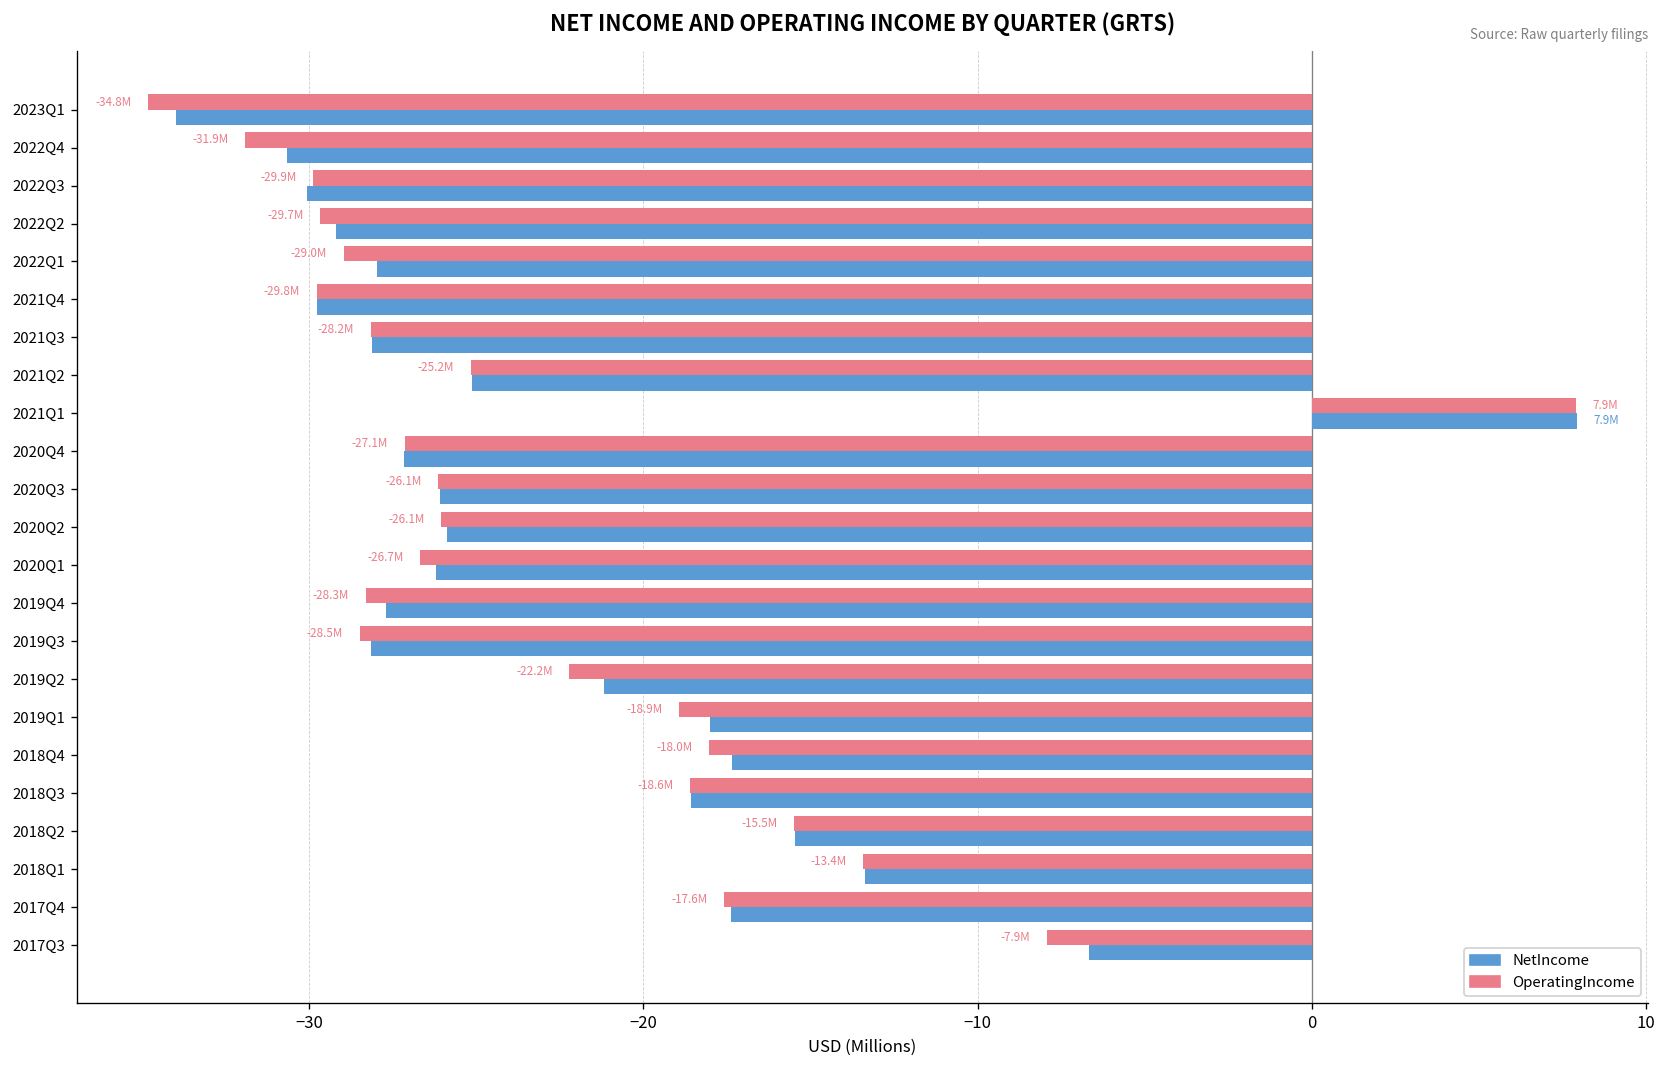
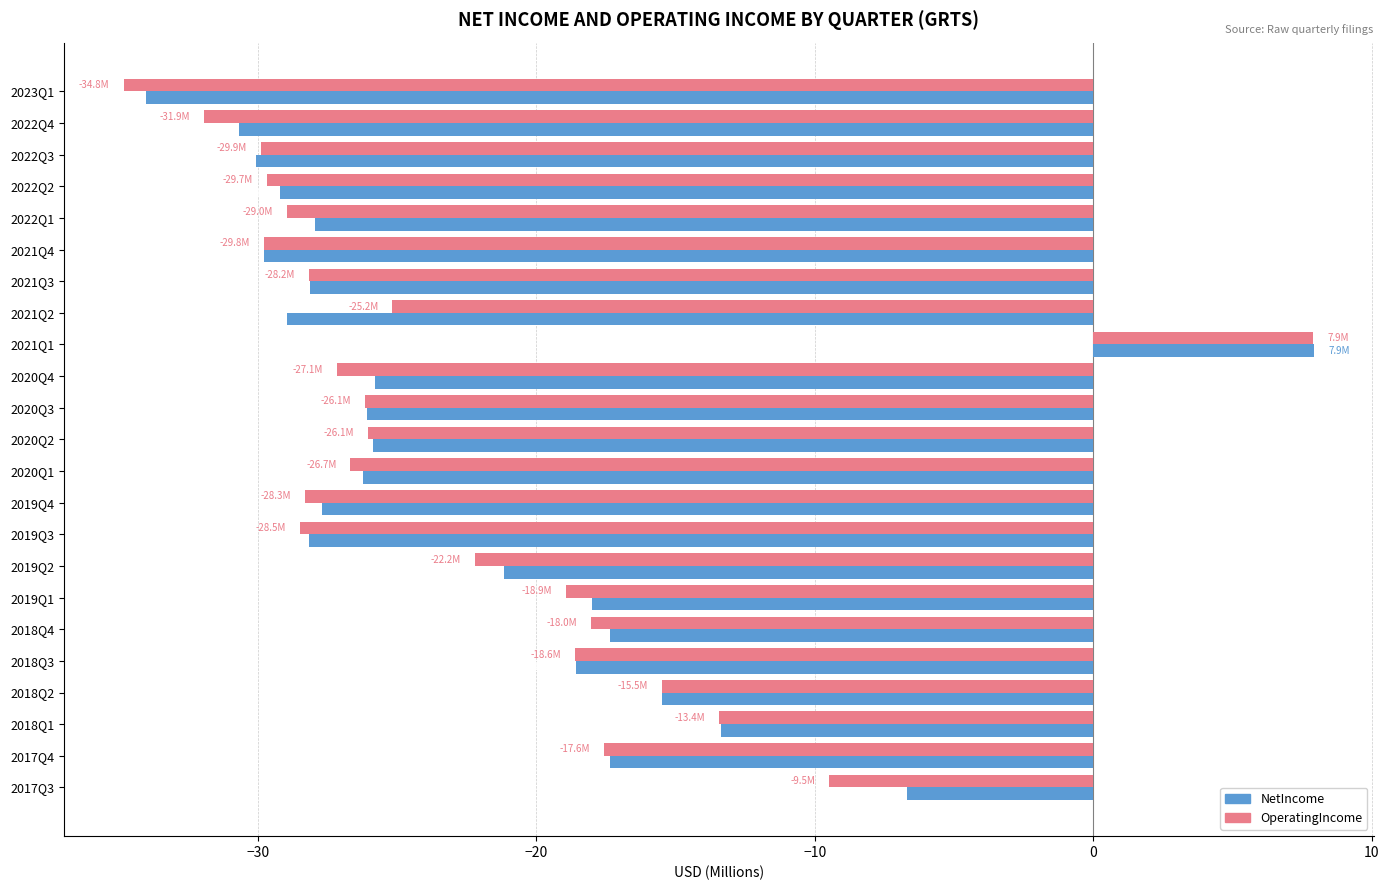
NetIncome, 2021Q2: -25.1 -> -29.0
NetIncome, 2020Q4: -27.2 -> -25.8
OperatingIncome, 2017Q3: -7.9M -> -9.5M
